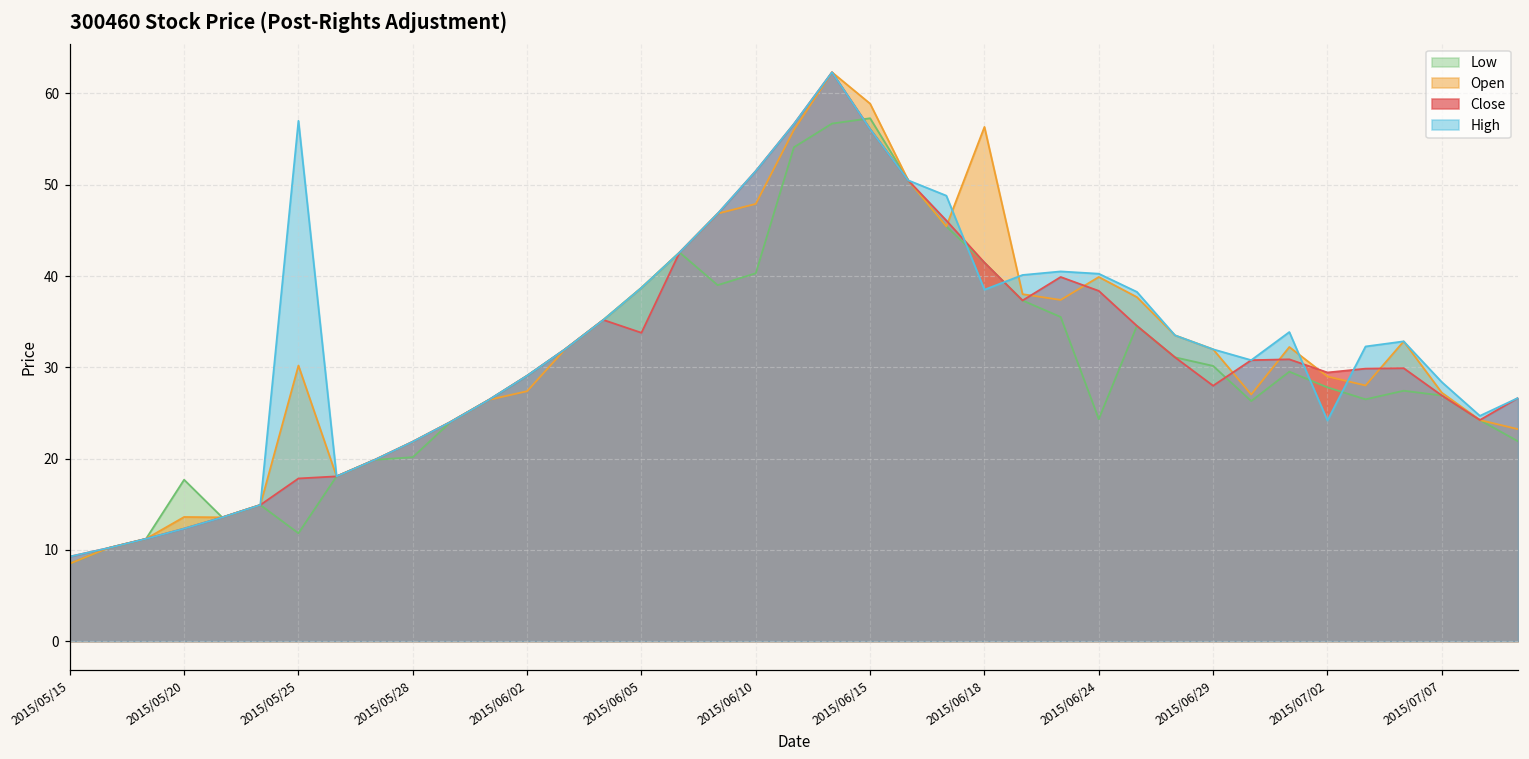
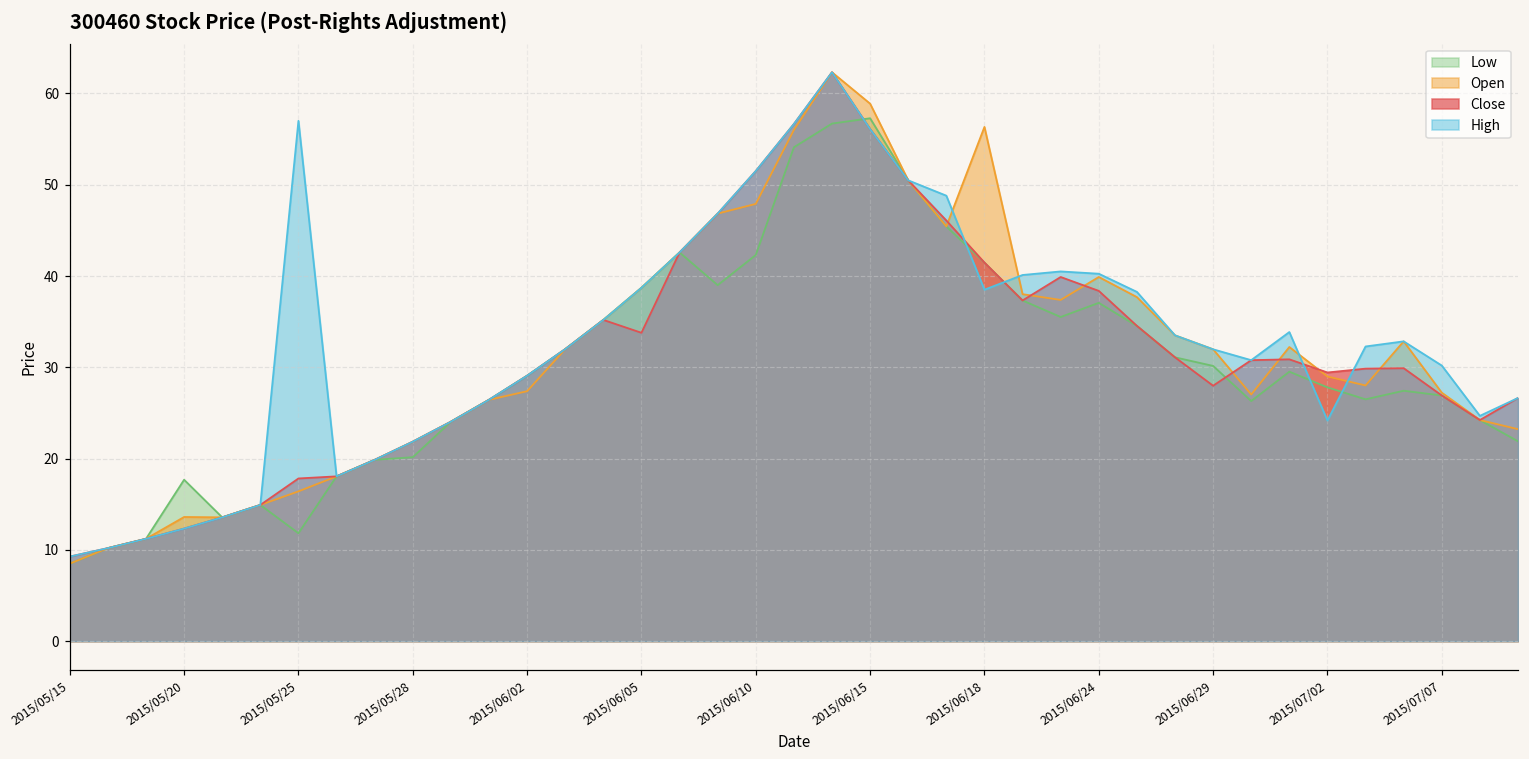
Open, 2015/05/25: 30 -> 16
Low, 2015/06/10: 40 -> 42
Low, 2015/06/24: 24 -> 37
High, 2015/07/07: 28 -> 30
